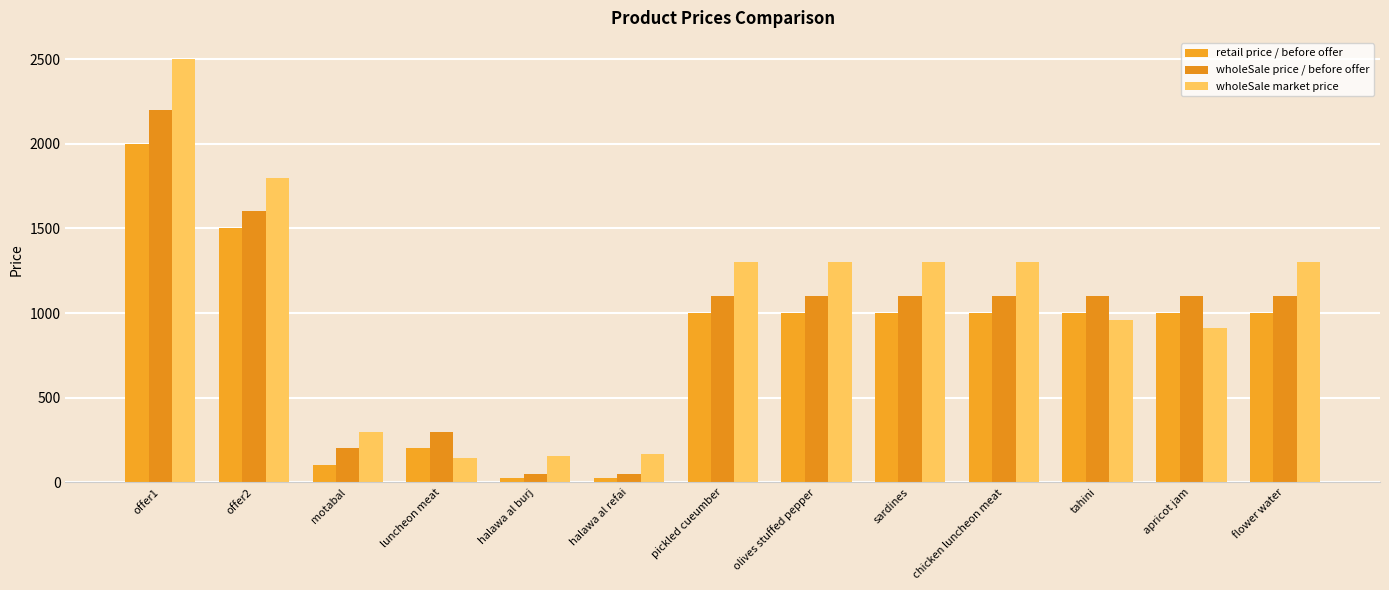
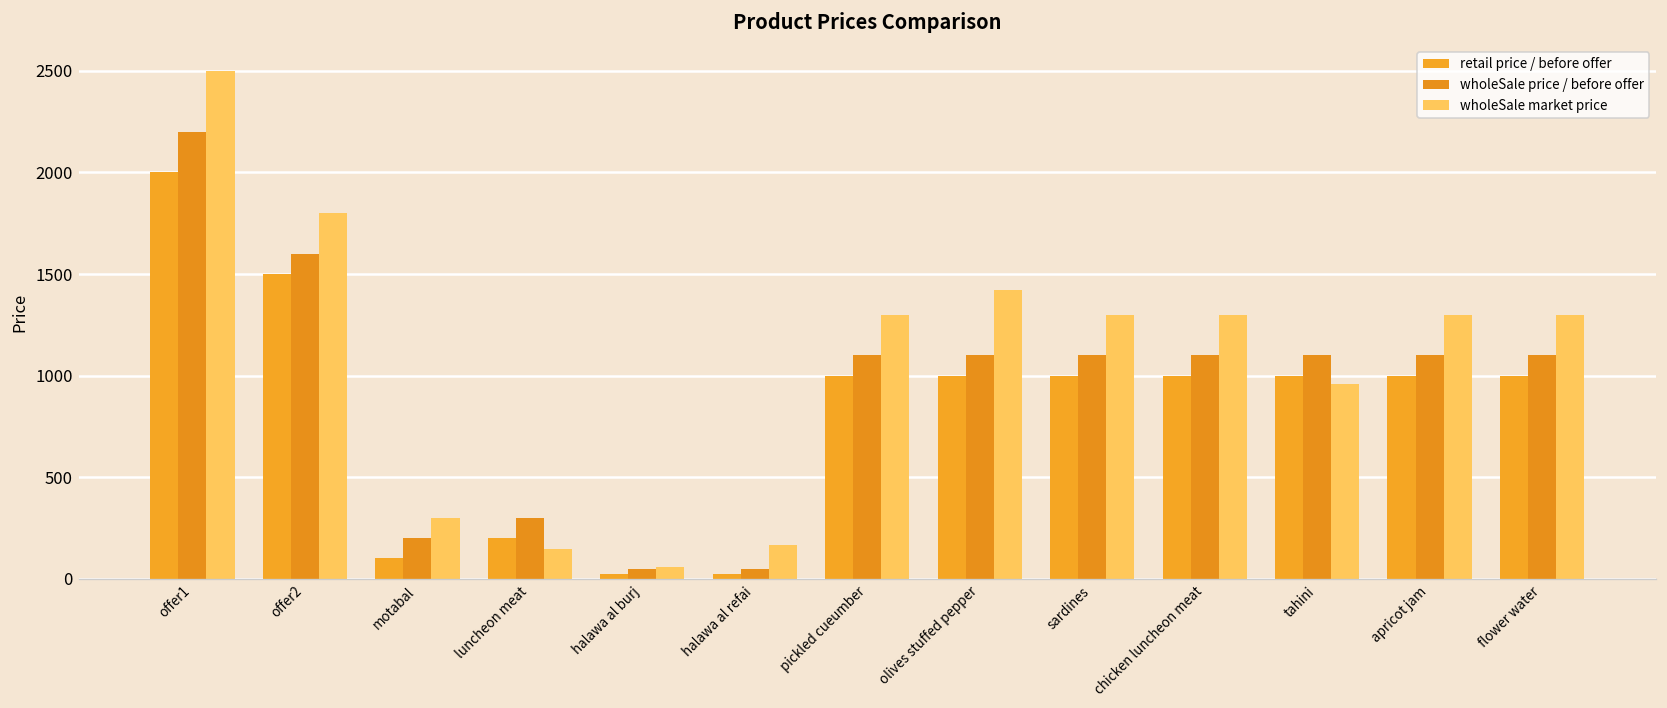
wholeSale market price, halawa al burj: 160 -> 60
wholeSale market price, olives stuffed pepper: 1300 -> 1420
wholeSale market price, apricot jam: 910 -> 1300
